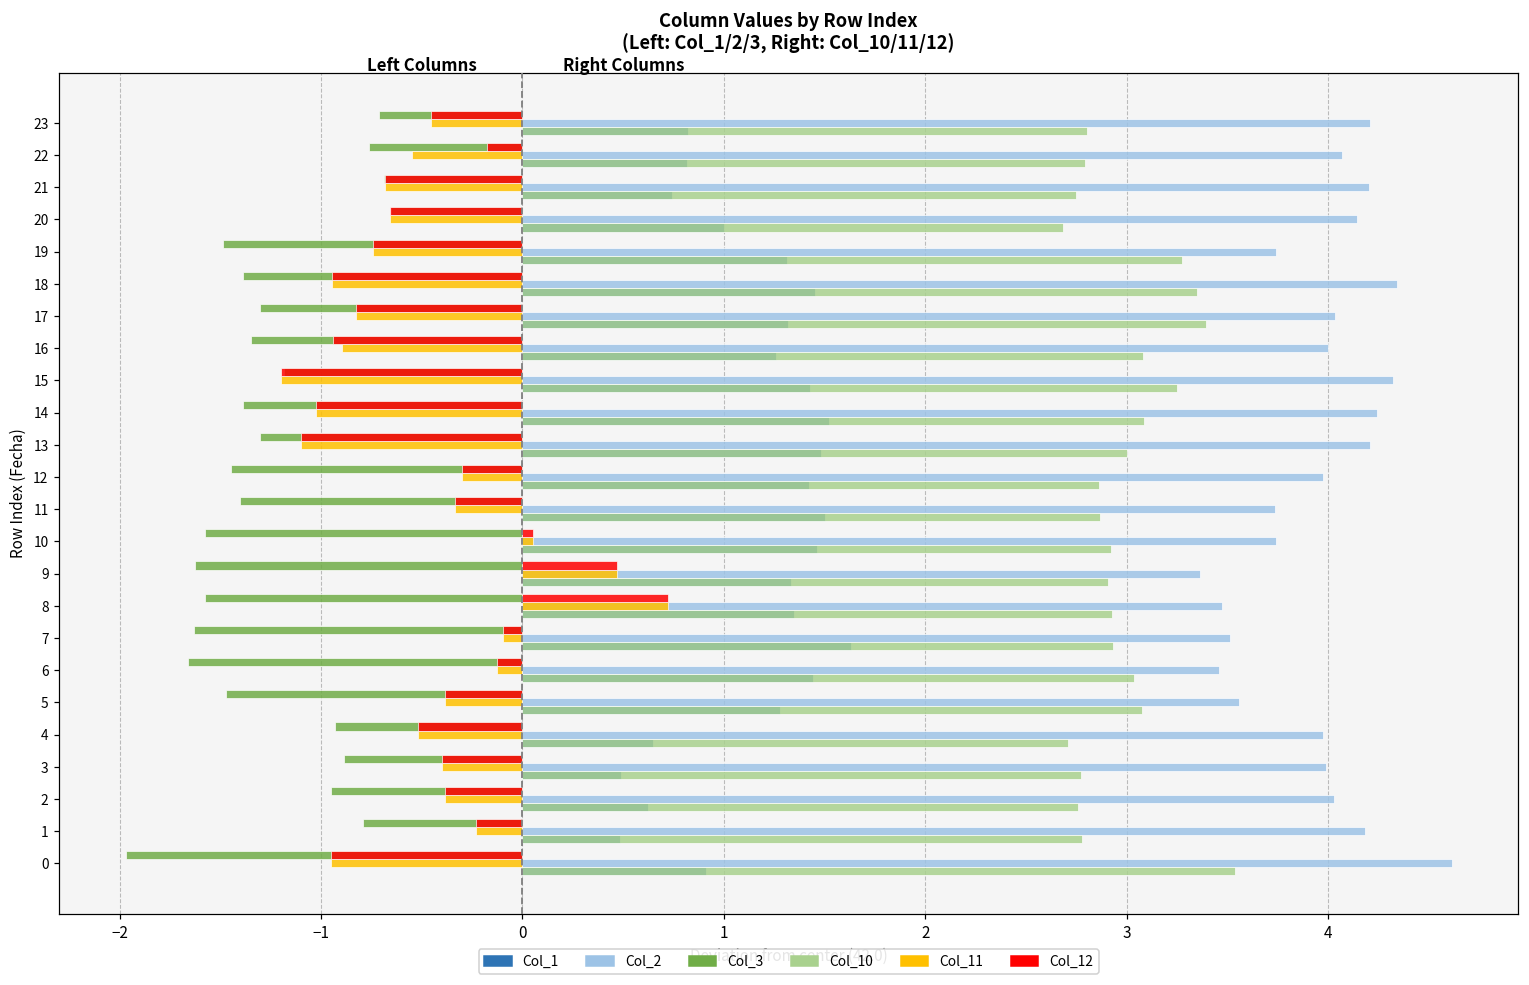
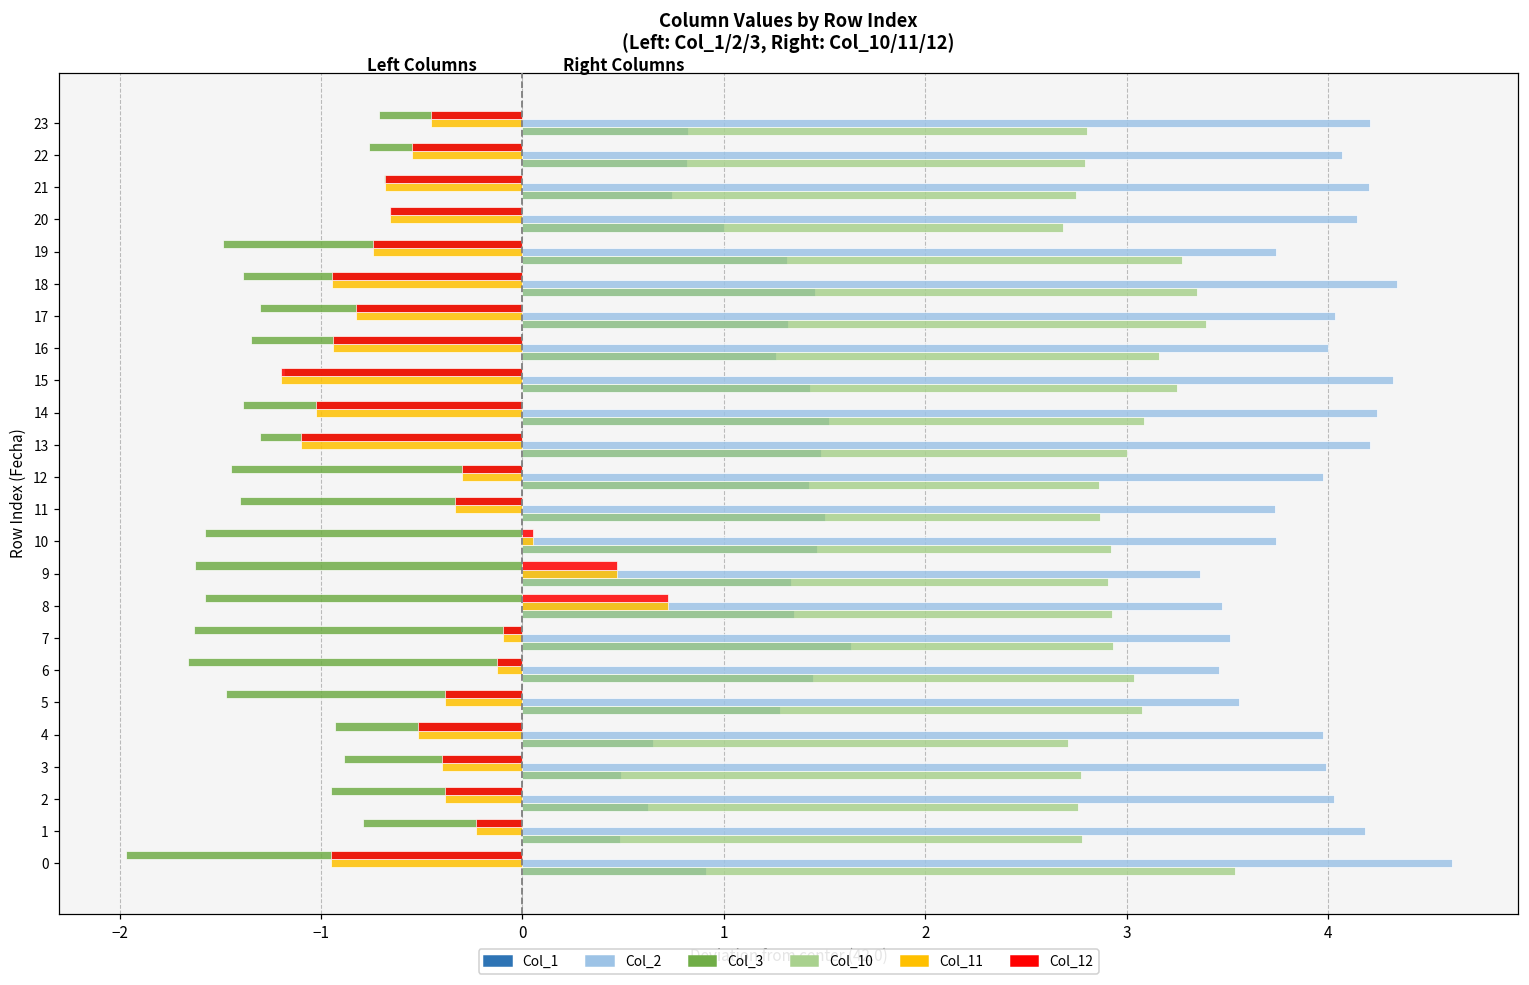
Col_12, 22: -0.18 -> -0.55
Col_11, 16: -0.89 -> -0.94
Col_10, 16: 3.08 -> 3.16
